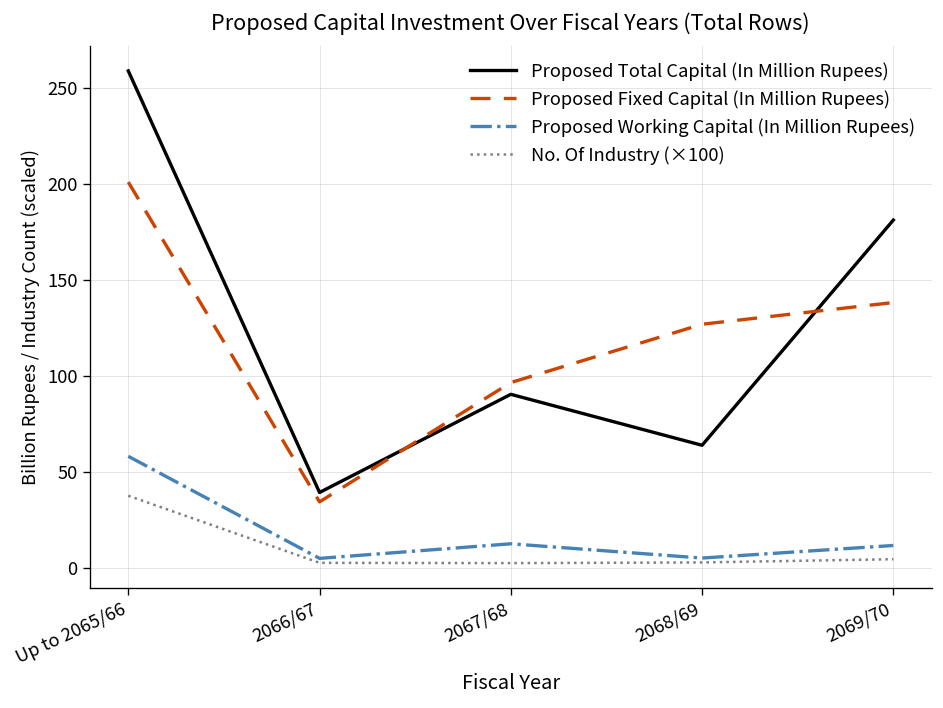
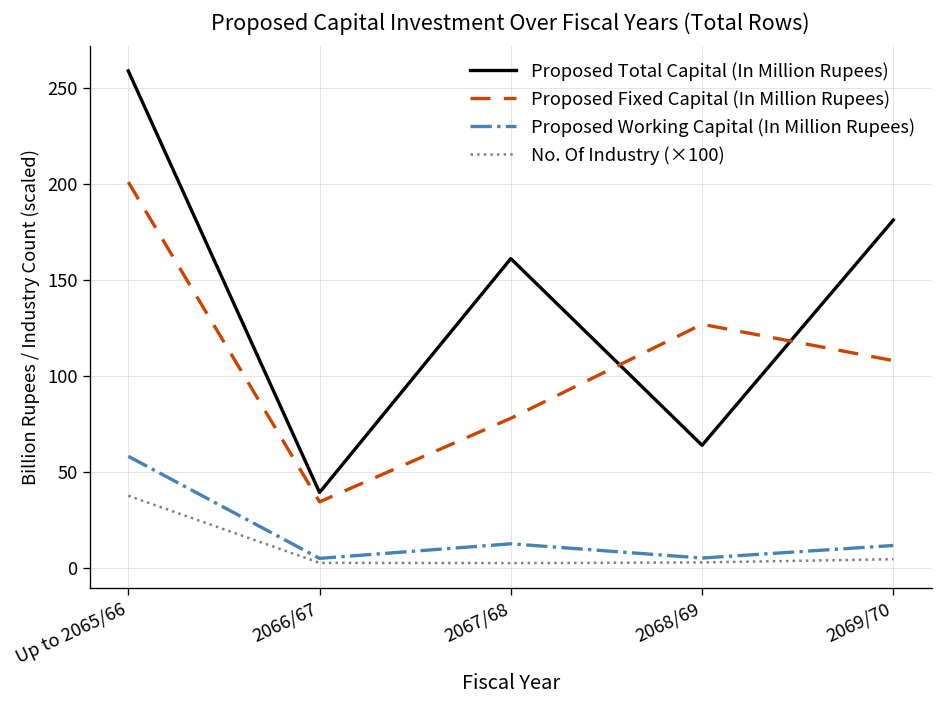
Proposed Total Capital (In Million Rupees), 2067/68: 90 -> 161
Proposed Fixed Capital (In Million Rupees), 2067/68: 97 -> 78
Proposed Fixed Capital (In Million Rupees), 2069/70: 138 -> 108
